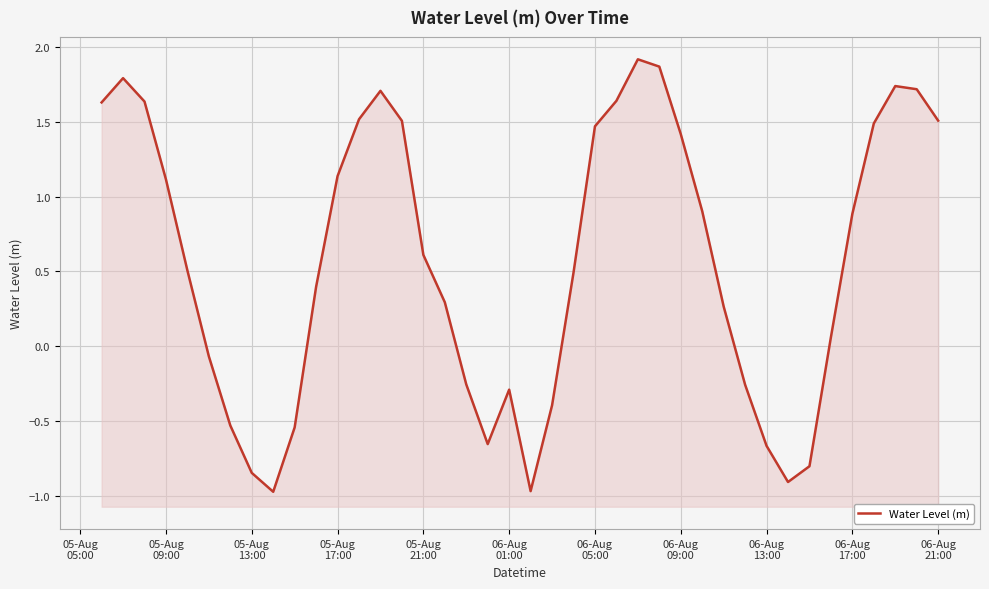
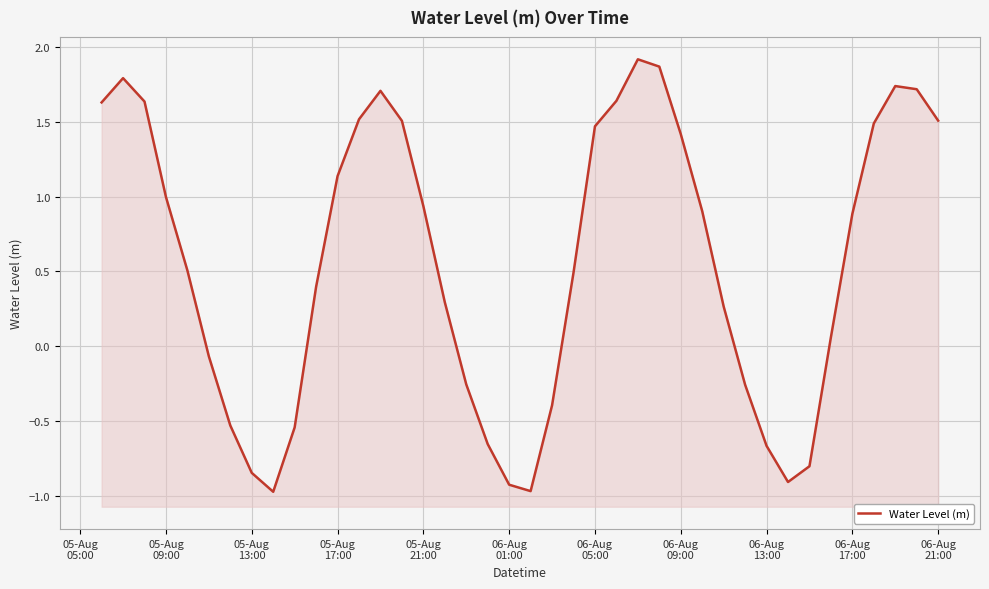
05-Aug 09:00: 1.11 -> 1.00
05-Aug 21:00: 0.61 -> 0.94
06-Aug 01:00: -0.29 -> -0.93
